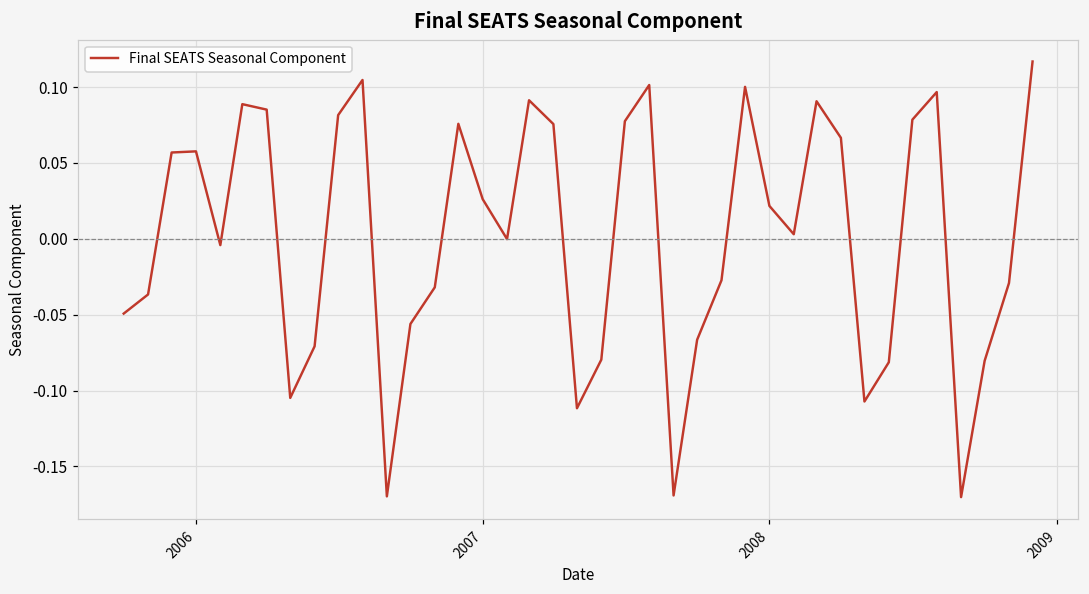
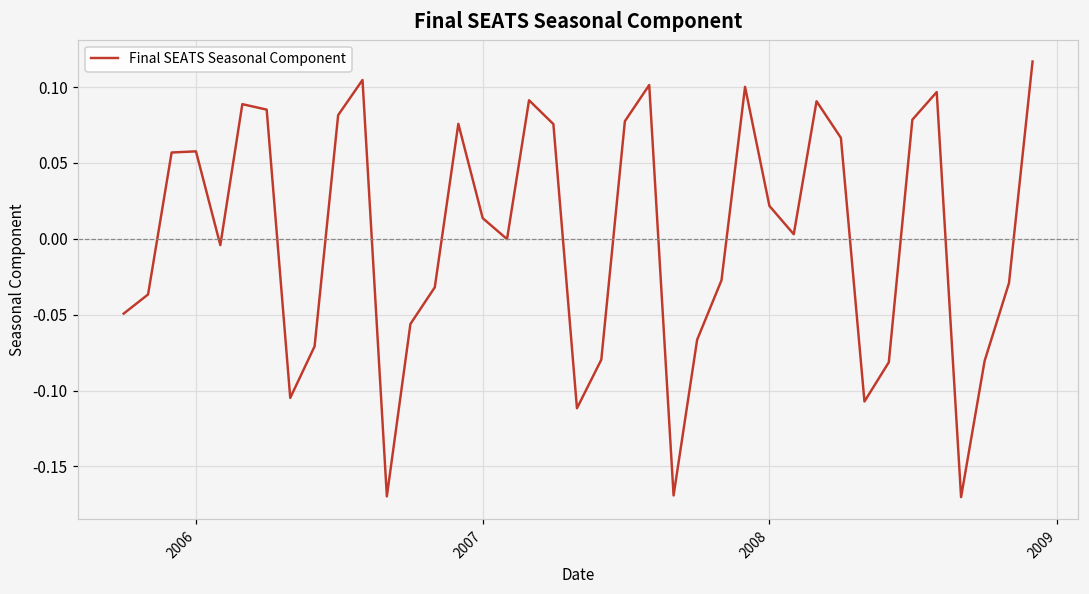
2007: 0.026 -> 0.014
